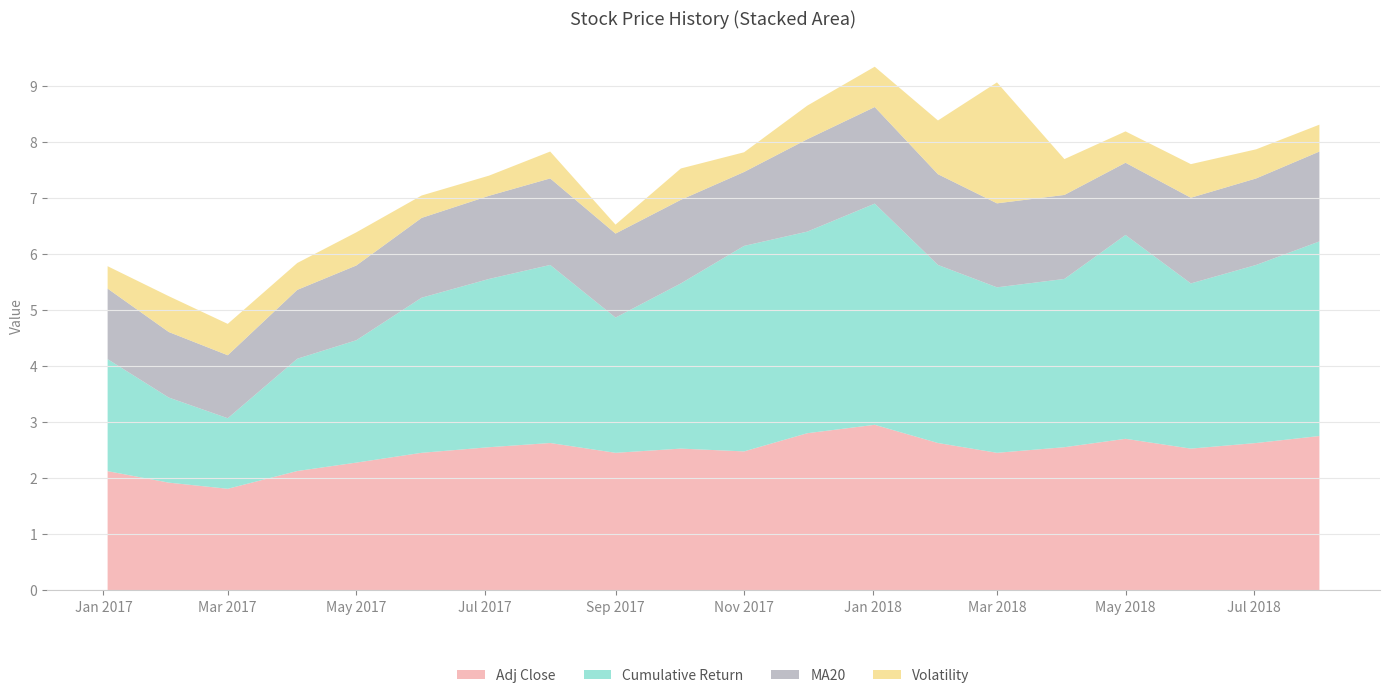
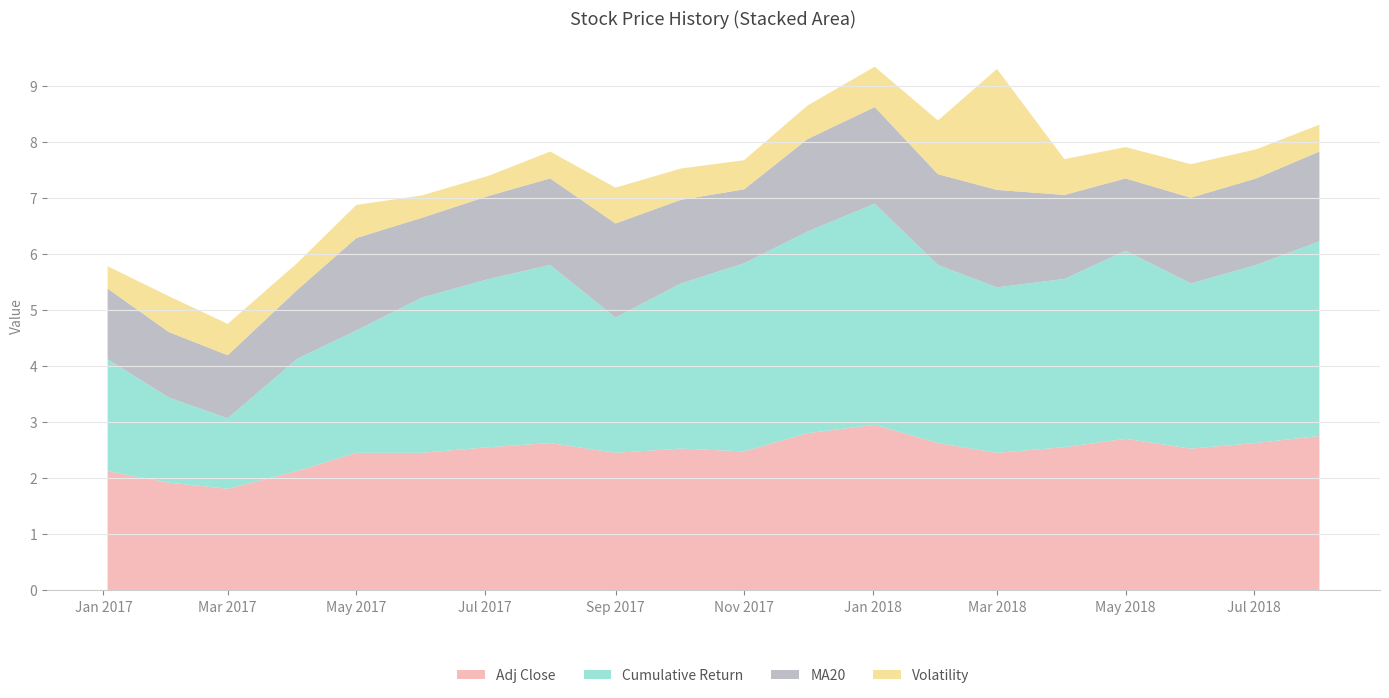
Adj Close, May 2017: 2.3 -> 2.5
MA20, May 2017: 1.3 -> 1.7
MA20, Sep 2017: 1.5 -> 1.7
Volatility, Sep 2017: 0.2 -> 0.6
Cumulative Return, Nov 2017: 3.7 -> 3.4
Volatility, Nov 2017: 0.4 -> 0.5
MA20, Mar 2018: 1.5 -> 1.7
Cumulative Return, May 2018: 3.6 -> 3.4
